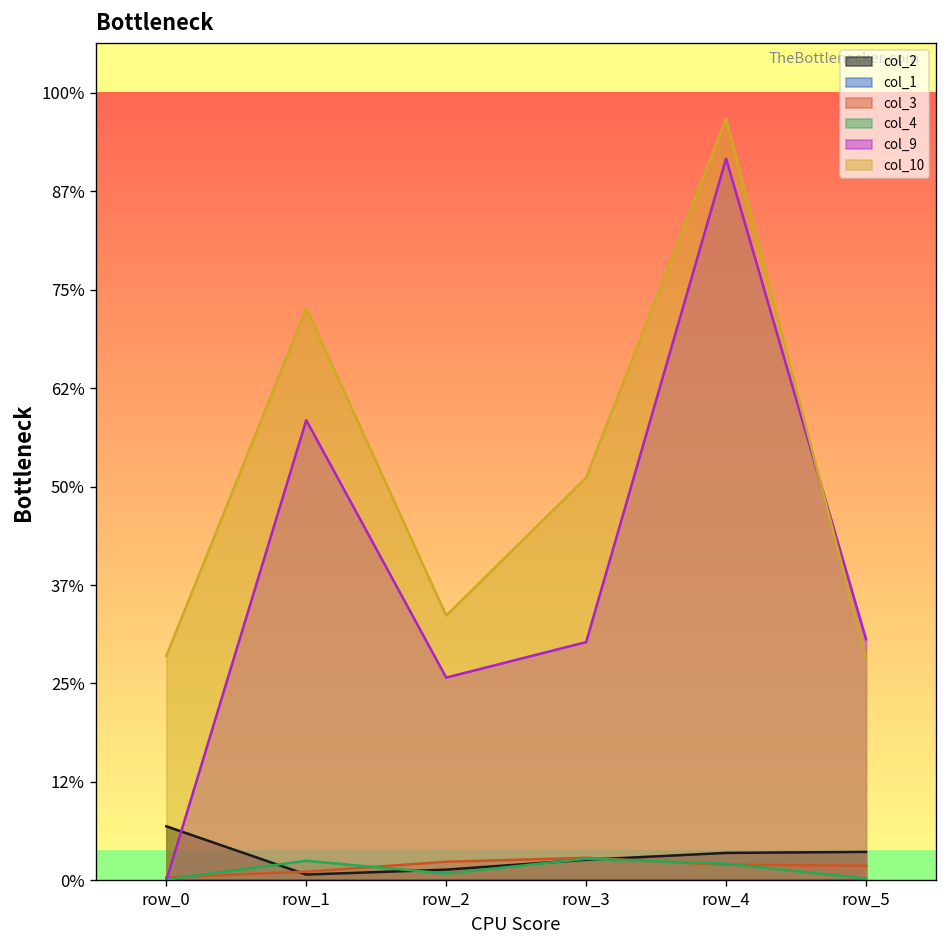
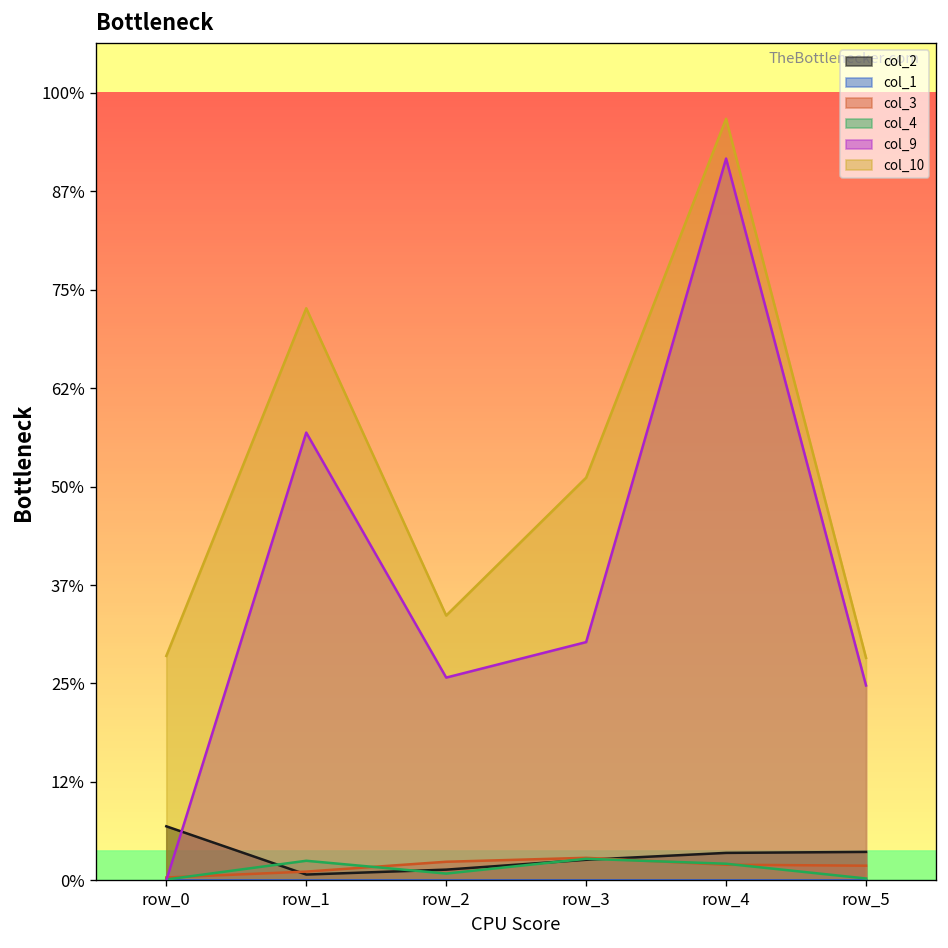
col_9, row_1: 58% -> 57%
col_9, row_5: 31% -> 25%
